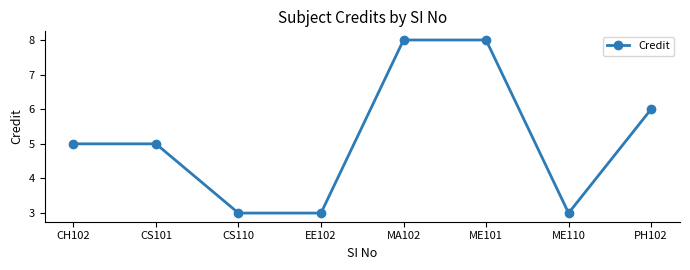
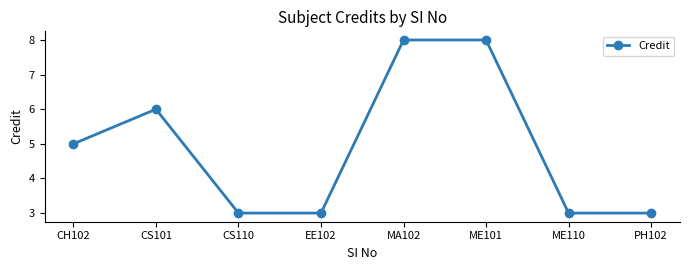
CS101: 5 -> 6
PH102: 6 -> 3
